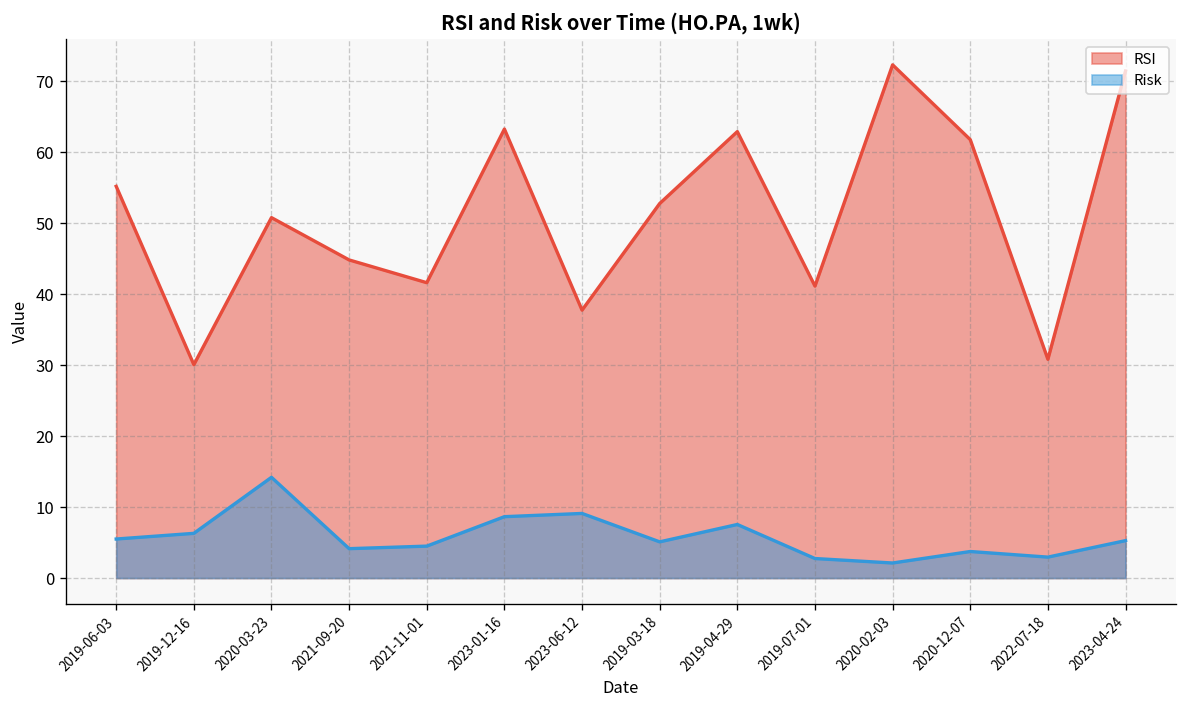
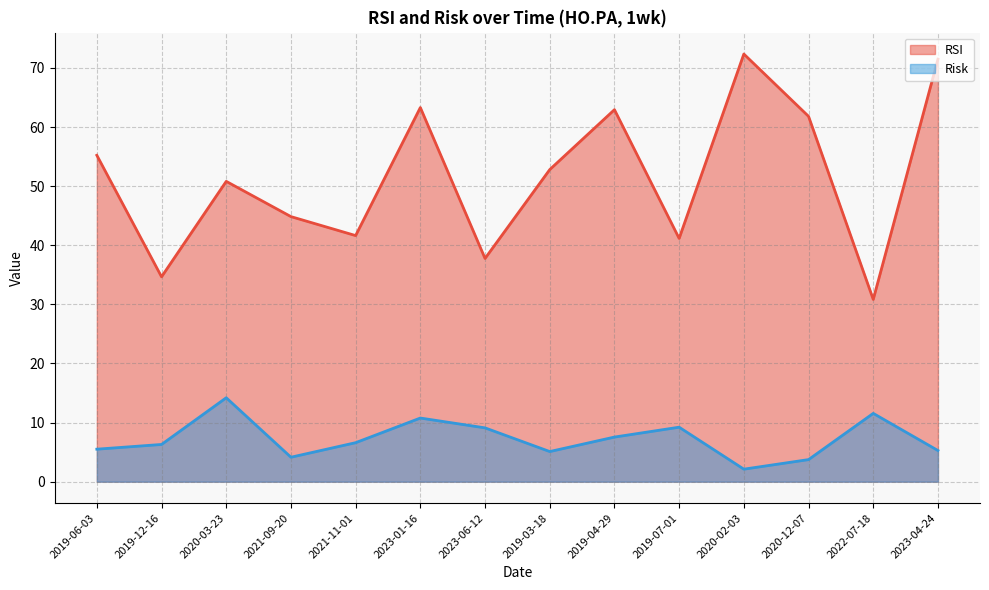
RSI, 2019-12-16: 30 -> 35
Risk, 2021-11-01: 5 -> 7
Risk, 2023-01-16: 9 -> 11
Risk, 2019-07-01: 3 -> 9
Risk, 2022-07-18: 3 -> 12
